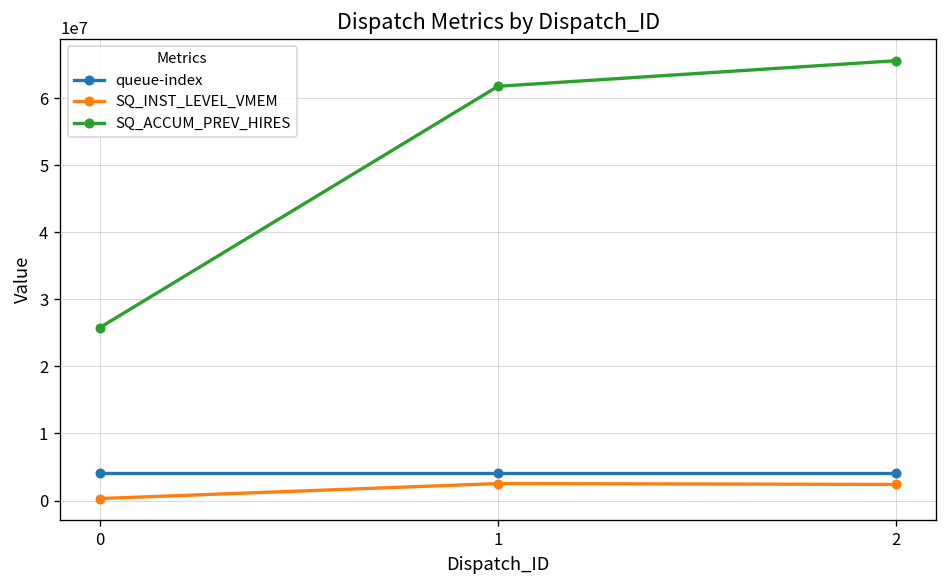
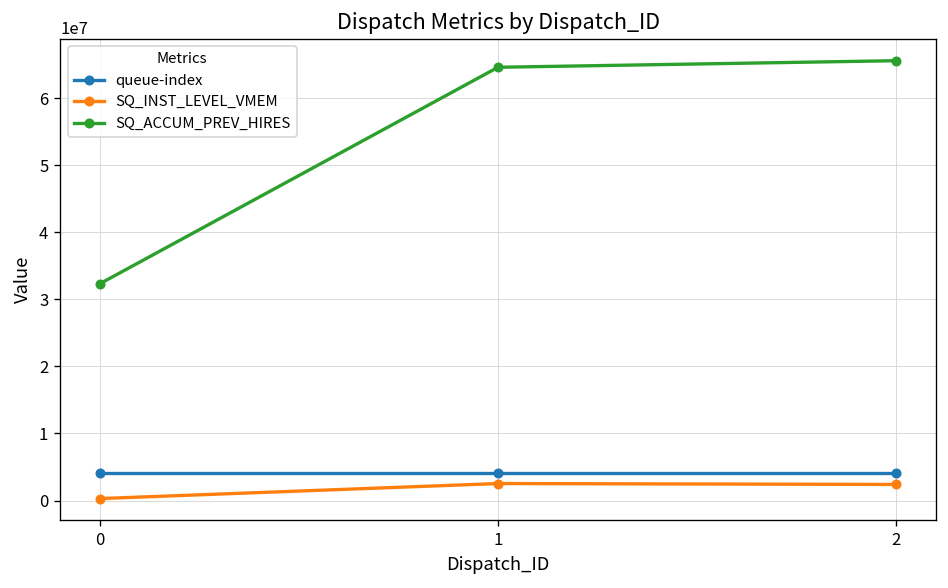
SQ_ACCUM_PREV_HIRES, 0: 26000000 -> 32000000
SQ_ACCUM_PREV_HIRES, 1: 62000000 -> 65000000
